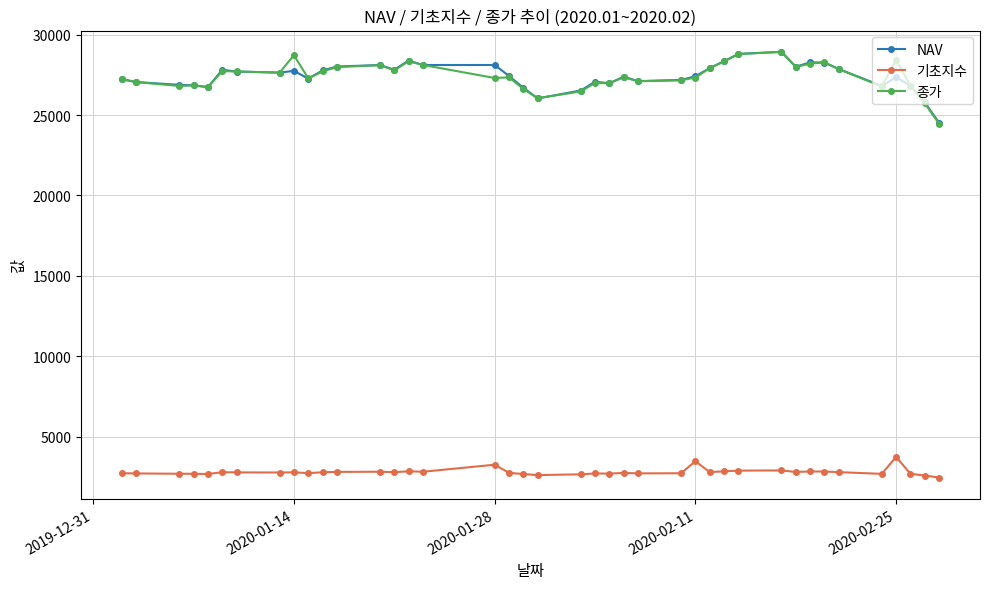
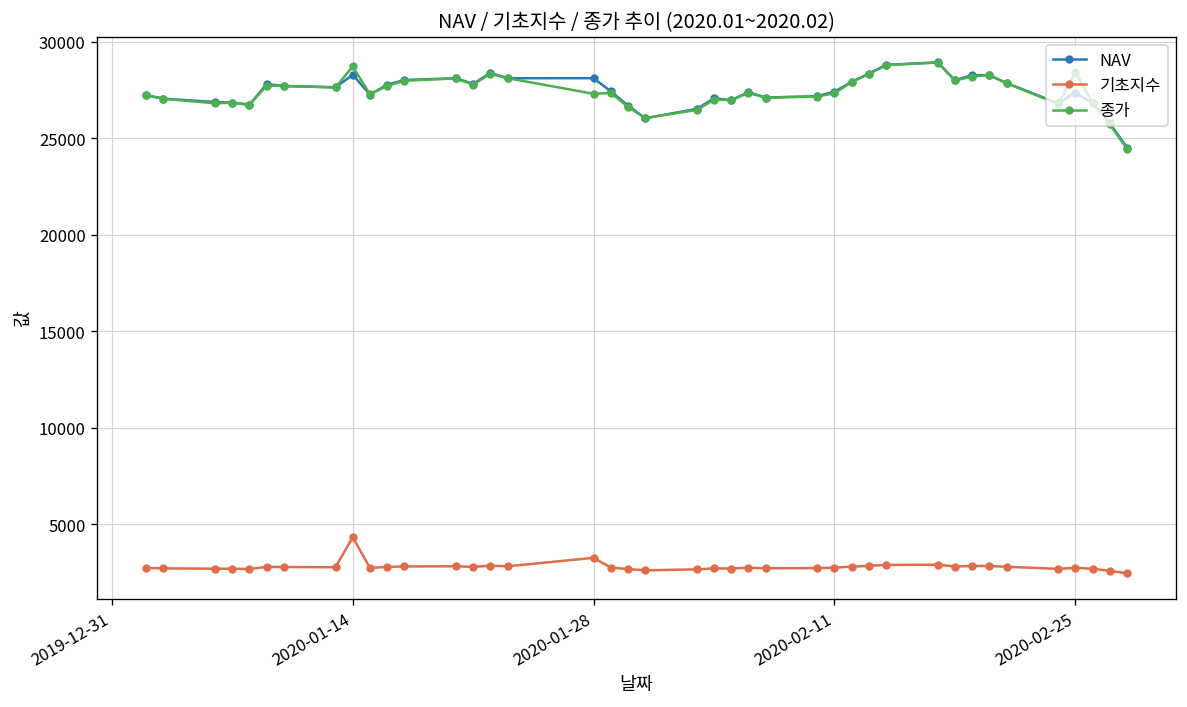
NAV, 2020-01-14: 27700 -> 28300
기초지수, 2020-01-14: 2800 -> 4300
기초지수, 2020-02-11: 3500 -> 2700
기초지수, 2020-02-25: 3700 -> 2700
